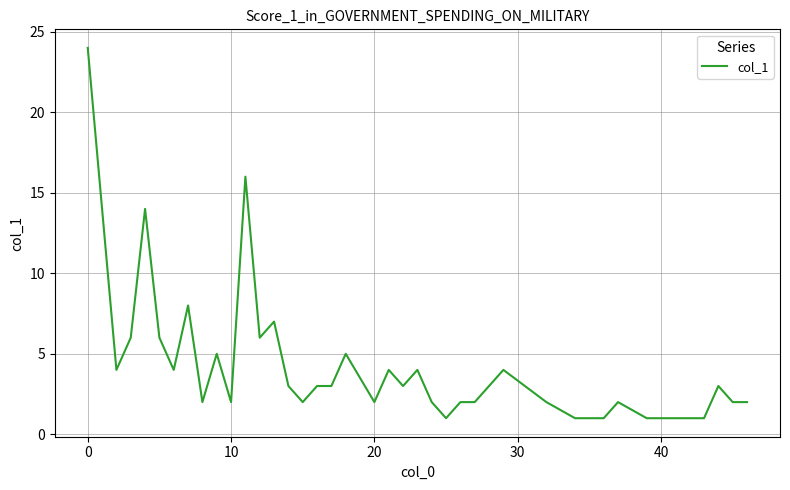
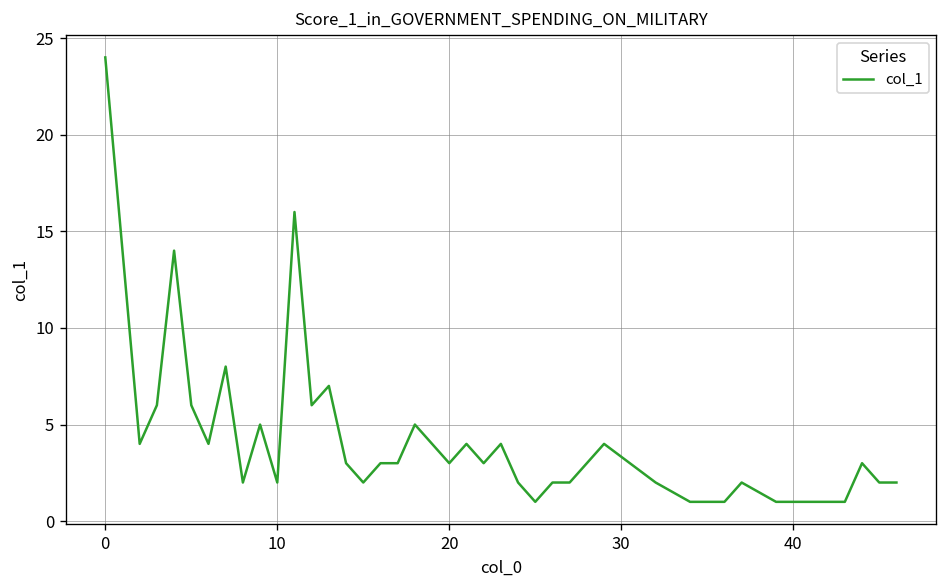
20: 2 -> 3
